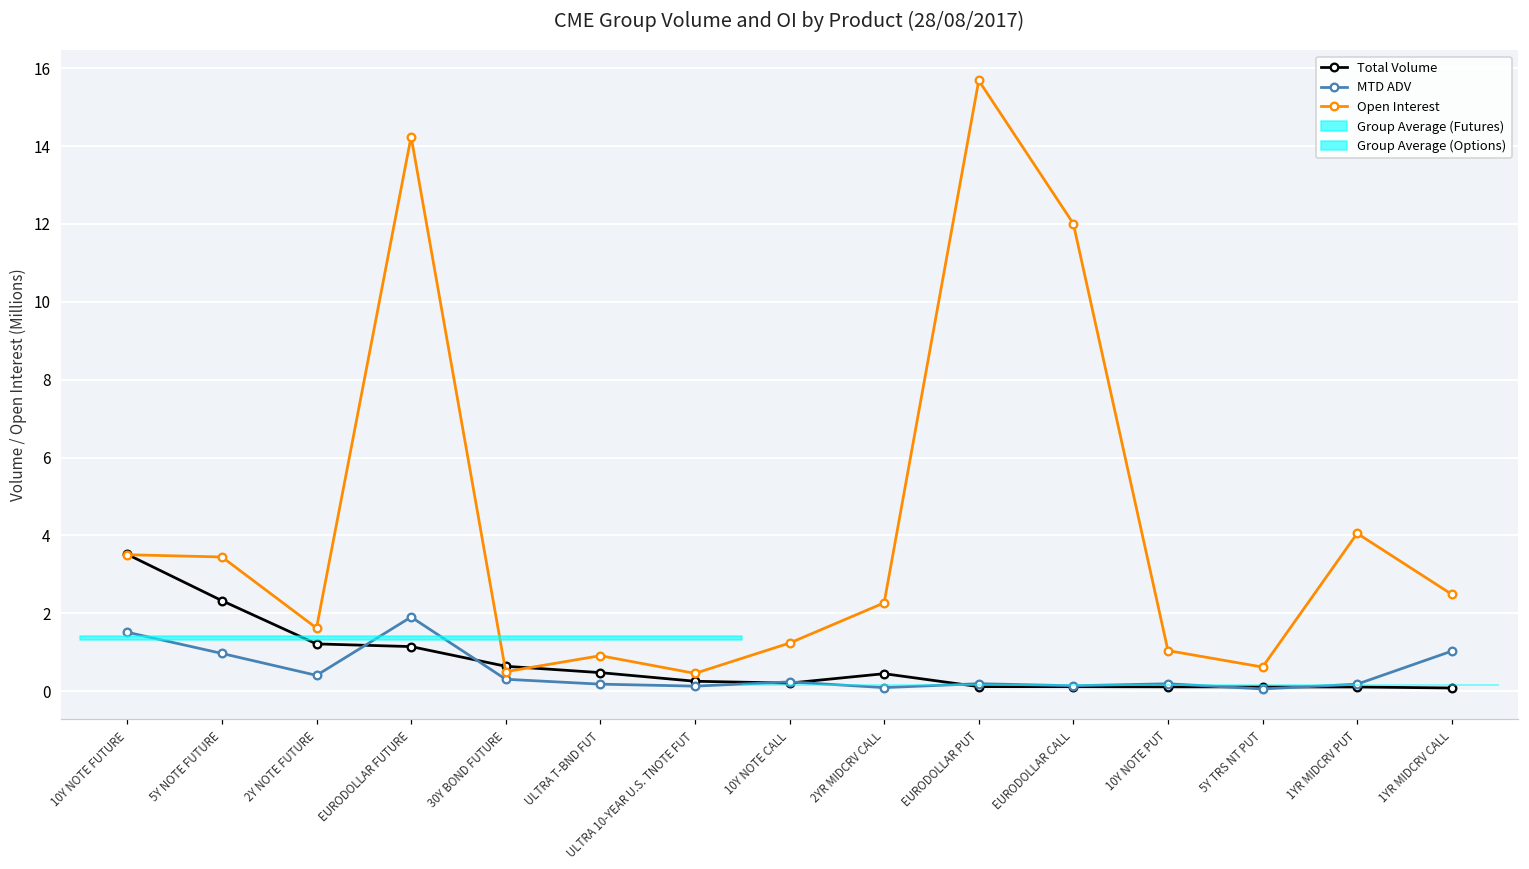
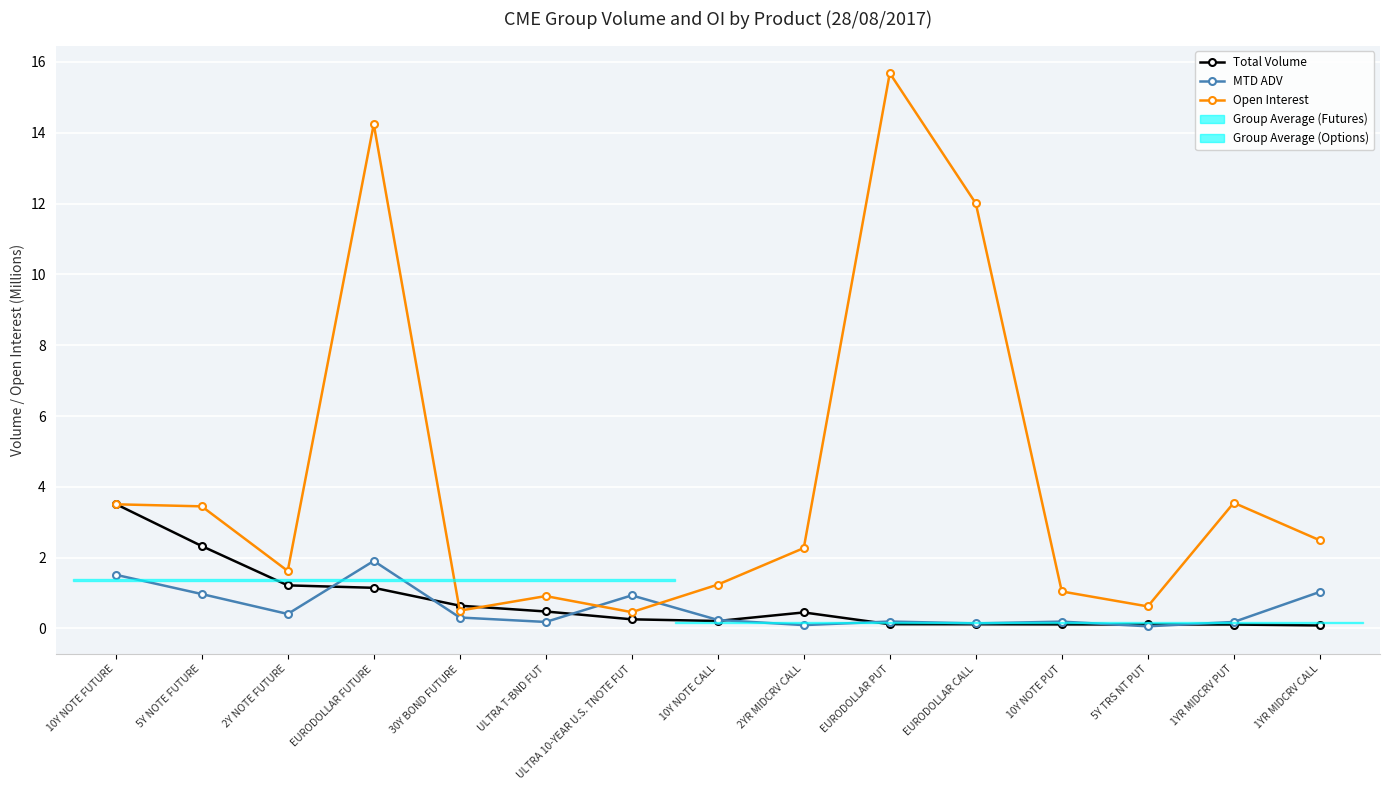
MTD ADV, ULTRA 10-YEAR U.S. TNOTE FUT: 0.1 -> 0.9
Open Interest, 1YR MIDCRV PUT: 4.1 -> 3.5
